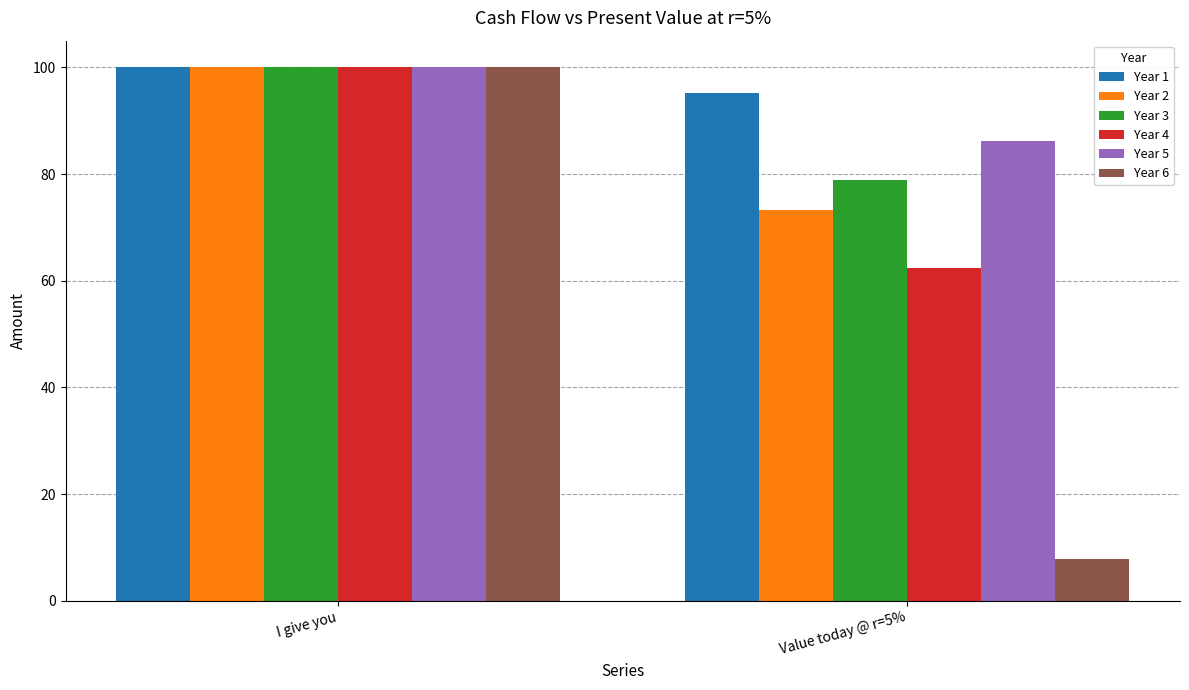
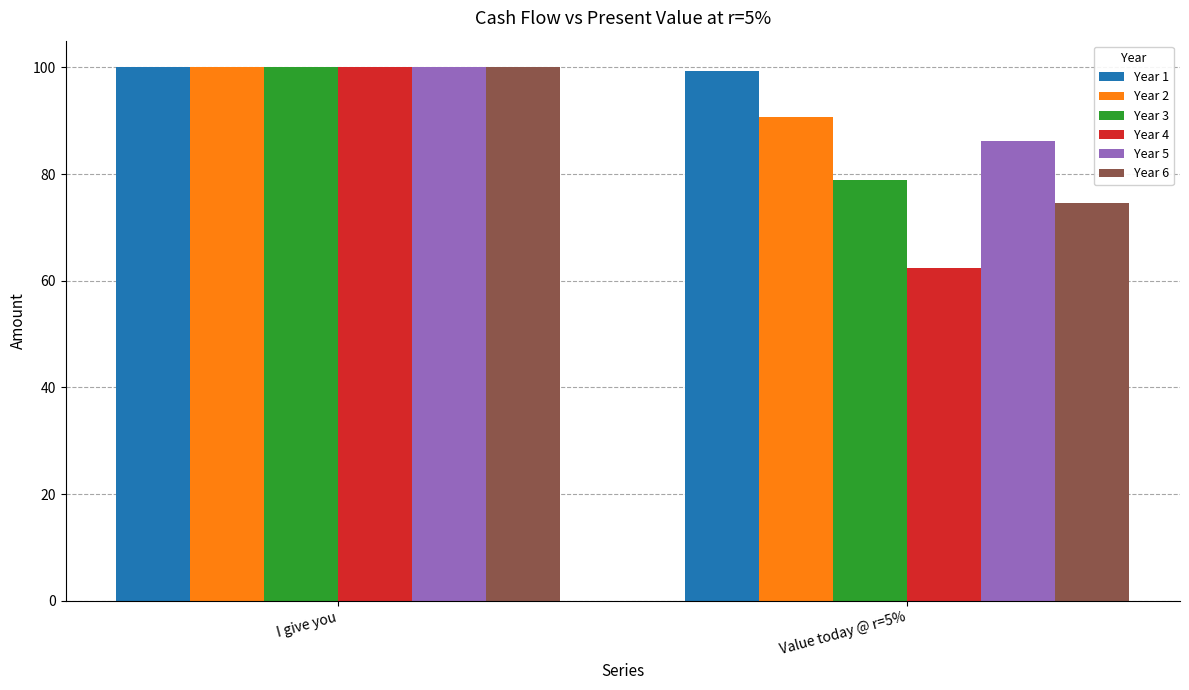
Year 1, Value today @ r=5%: 95 -> 99
Year 2, Value today @ r=5%: 73 -> 91
Year 6, Value today @ r=5%: 8 -> 75
